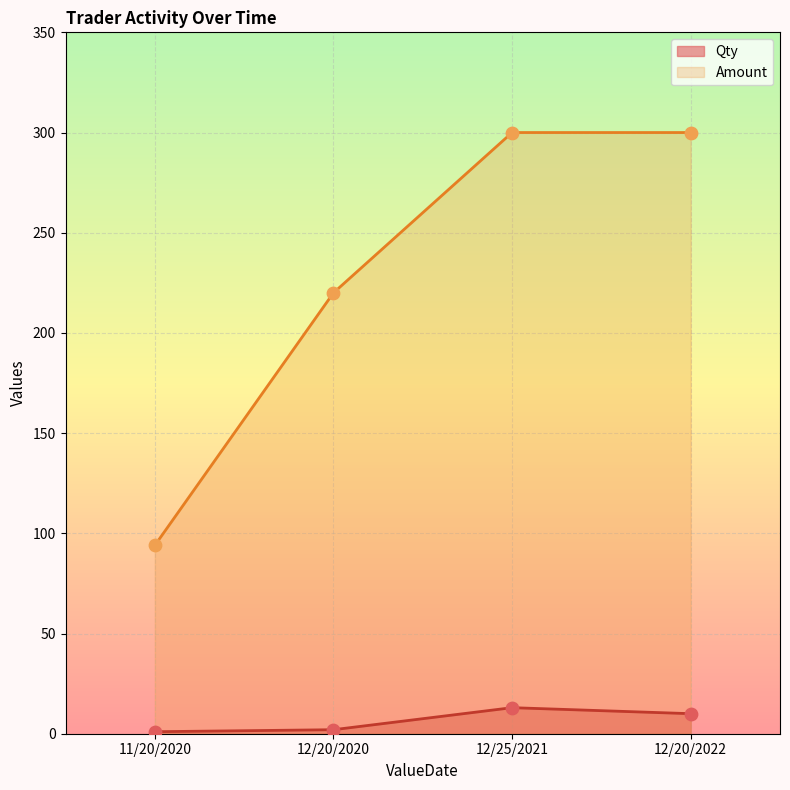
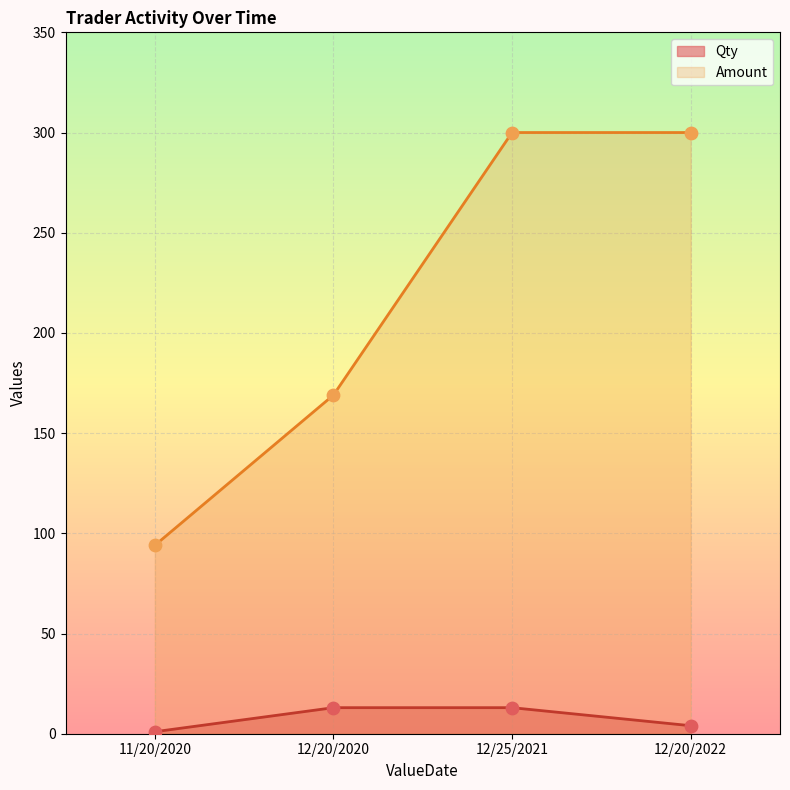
Qty, 12/20/2020: 2 -> 13
Amount, 12/20/2020: 220 -> 169
Qty, 12/20/2022: 10 -> 4
